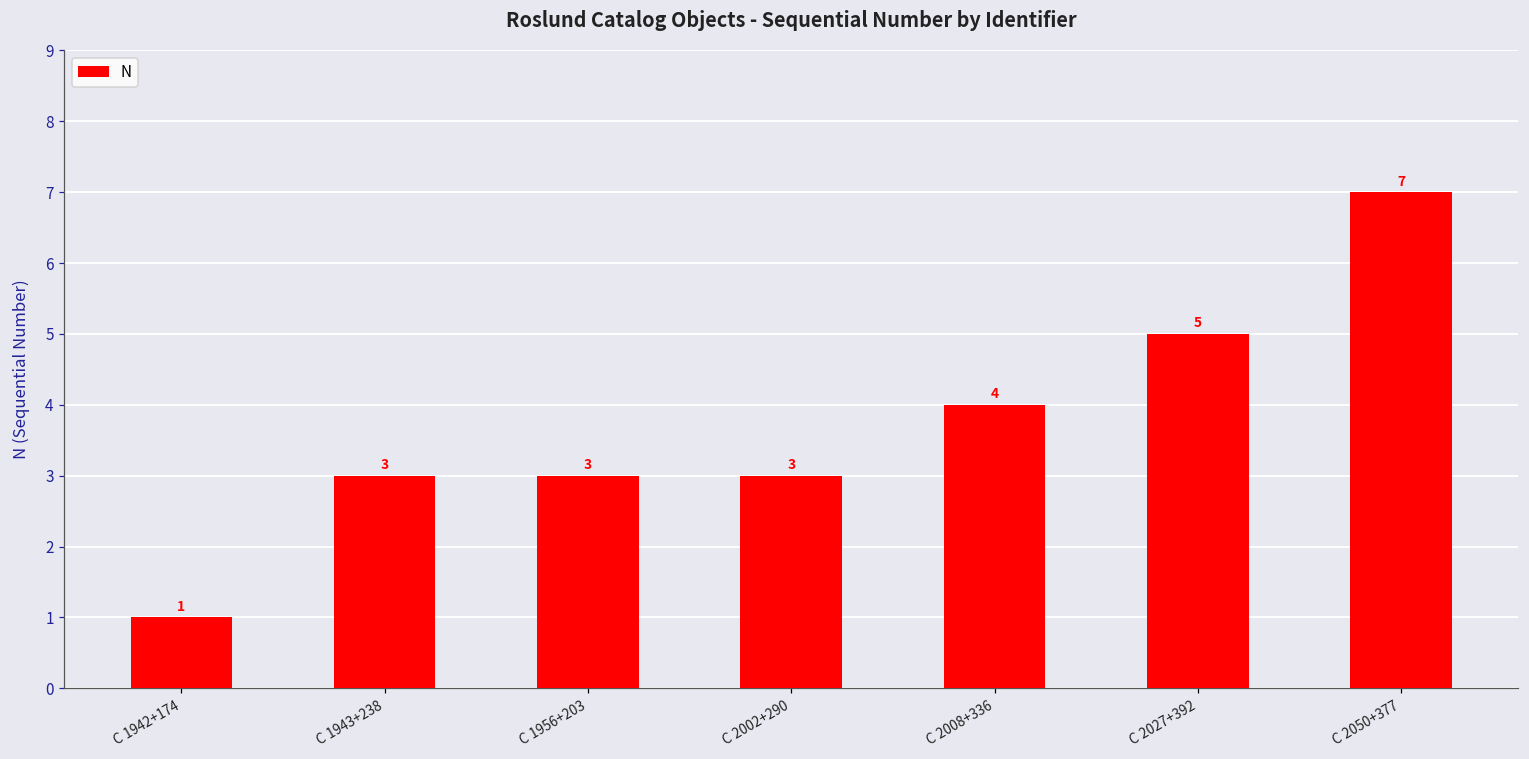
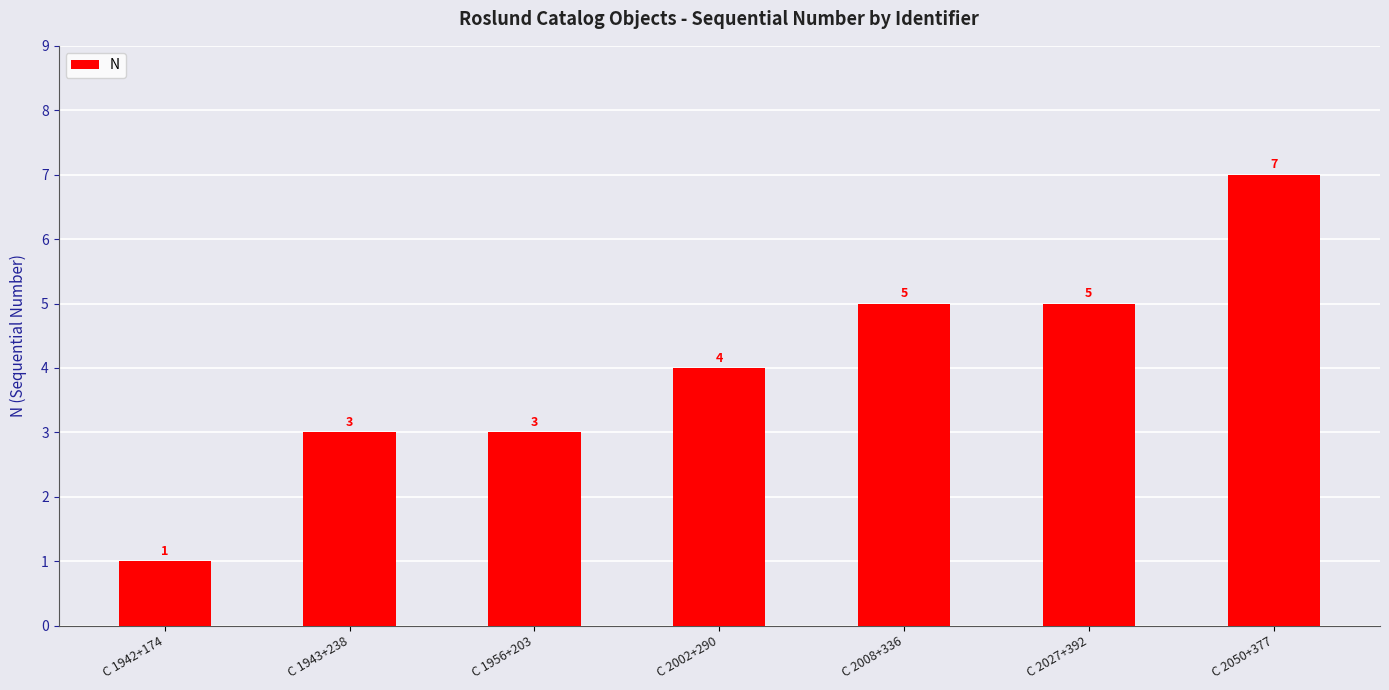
C 2002+290: 3 -> 4
C 2008+336: 4 -> 5
